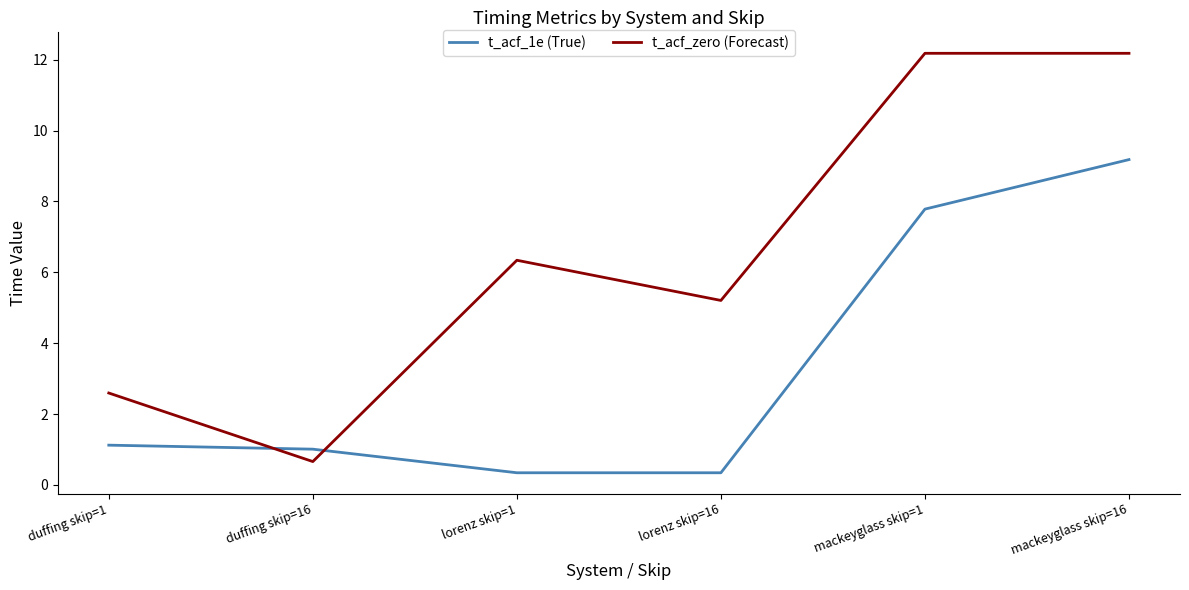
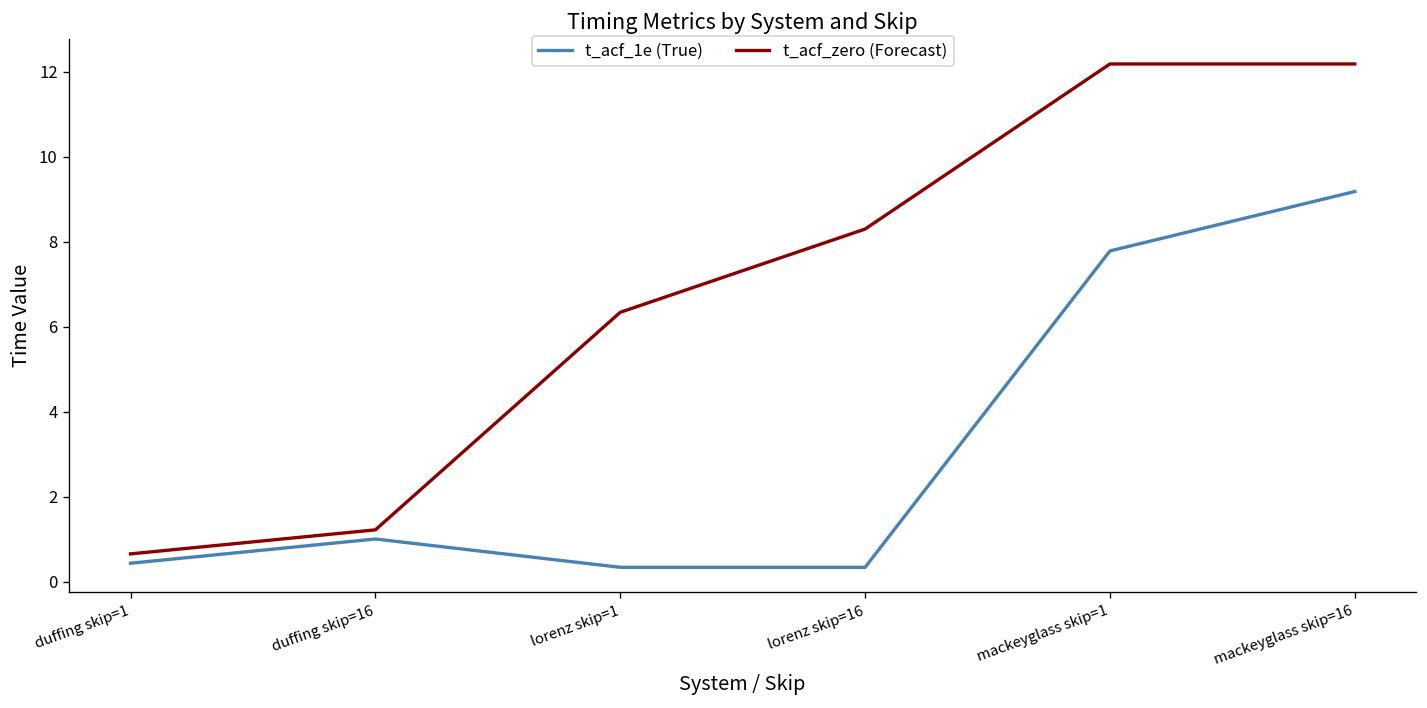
t_acf_1e (True), duffing skip=1: 1.1 -> 0.4
t_acf_zero (Forecast), duffing skip=1: 2.6 -> 0.7
t_acf_zero (Forecast), duffing skip=16: 0.7 -> 1.2
t_acf_zero (Forecast), lorenz skip=16: 5.2 -> 8.3
